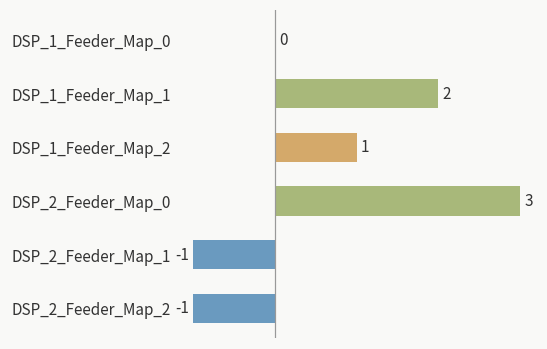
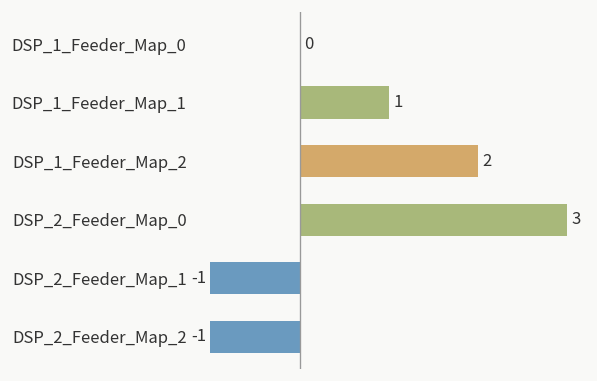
DSP_1_Feeder_Map_1: 2 -> 1
DSP_1_Feeder_Map_2: 1 -> 2
